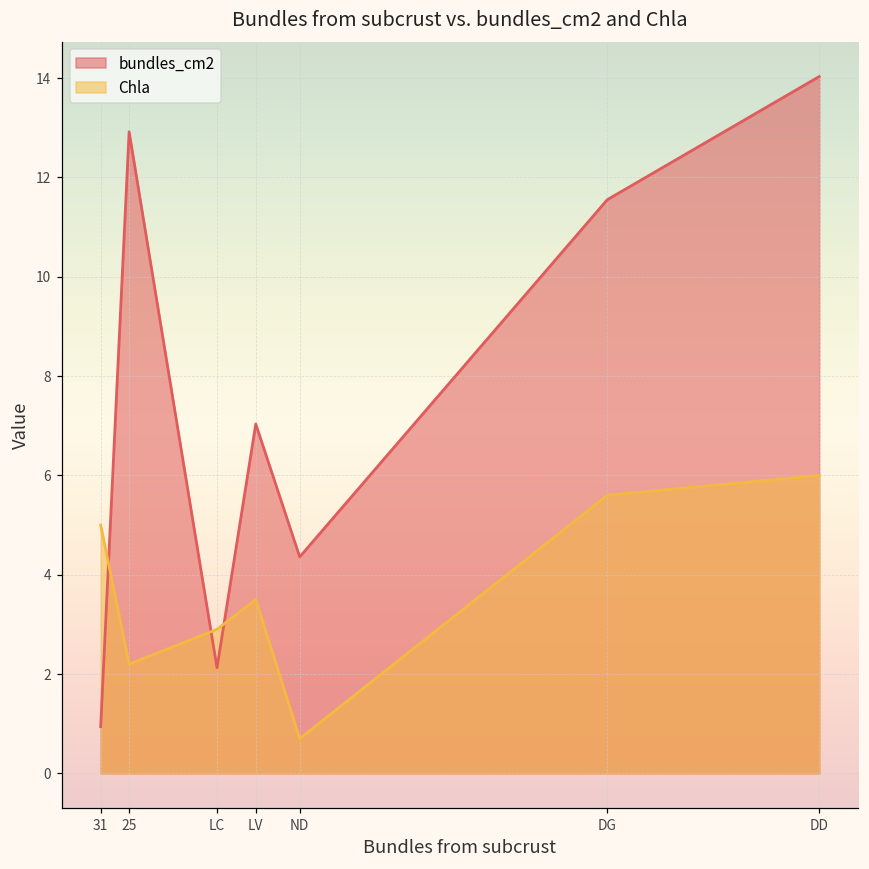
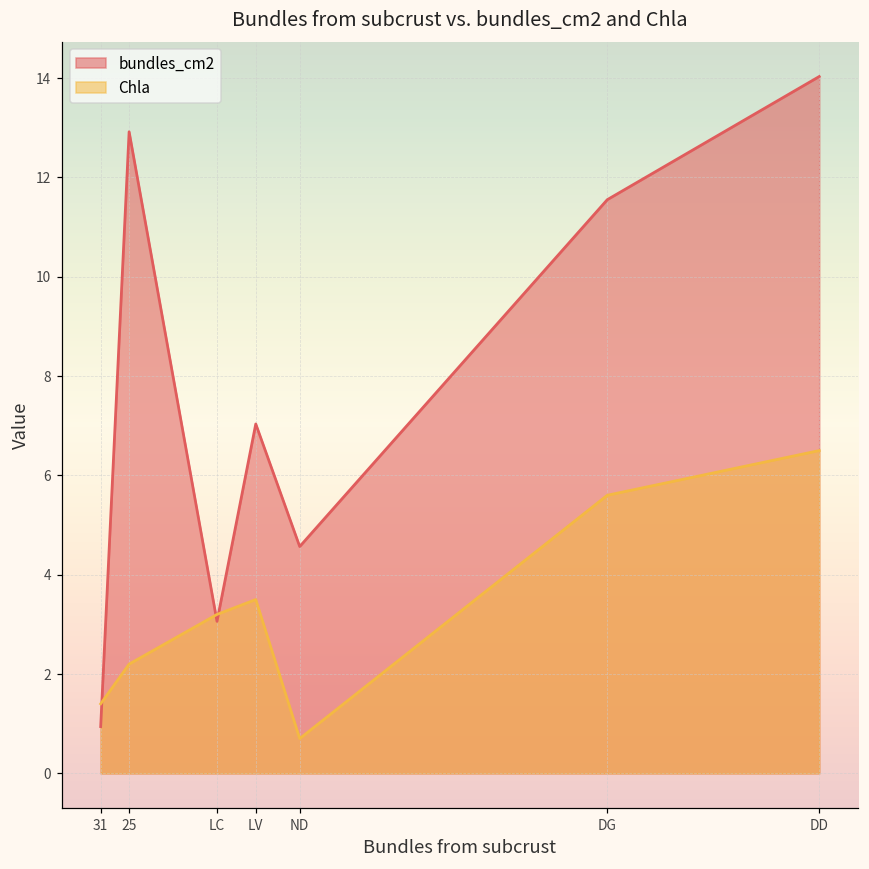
Chla, 31: 5.0 -> 1.4
bundles_cm2, LC: 2.1 -> 3.1
Chla, LC: 2.9 -> 3.2
bundles_cm2, ND: 4.4 -> 4.6
Chla, DD: 6.0 -> 6.5
